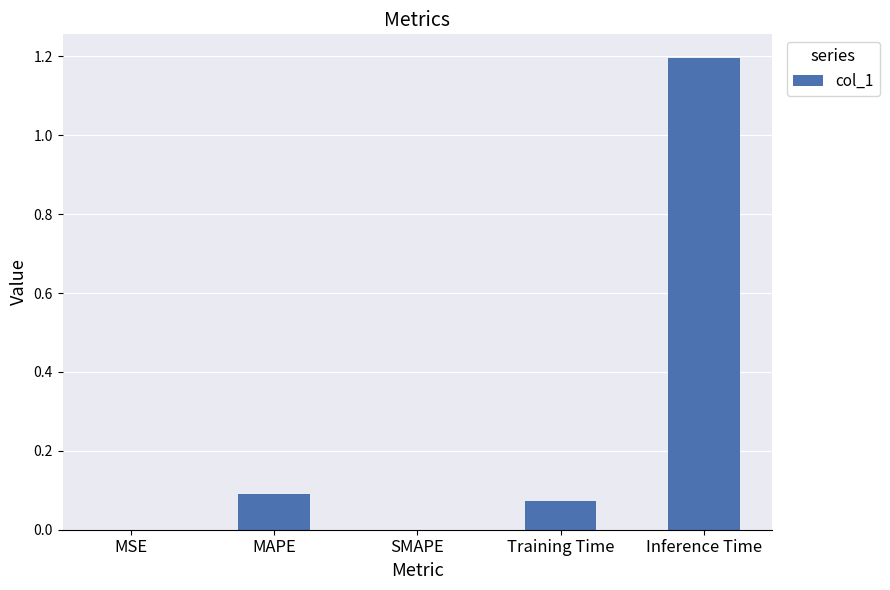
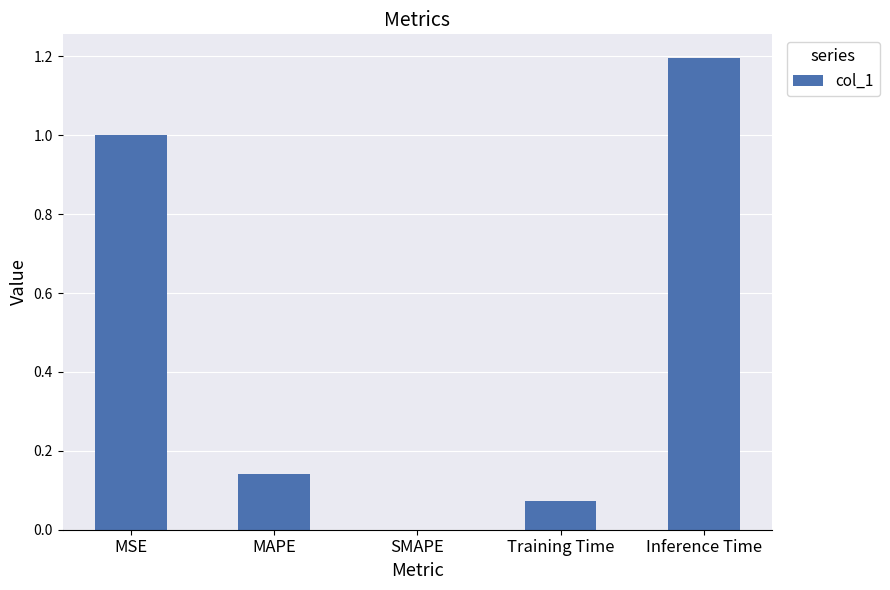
MSE: 0 -> 1
MAPE: 0.09 -> 0.14
